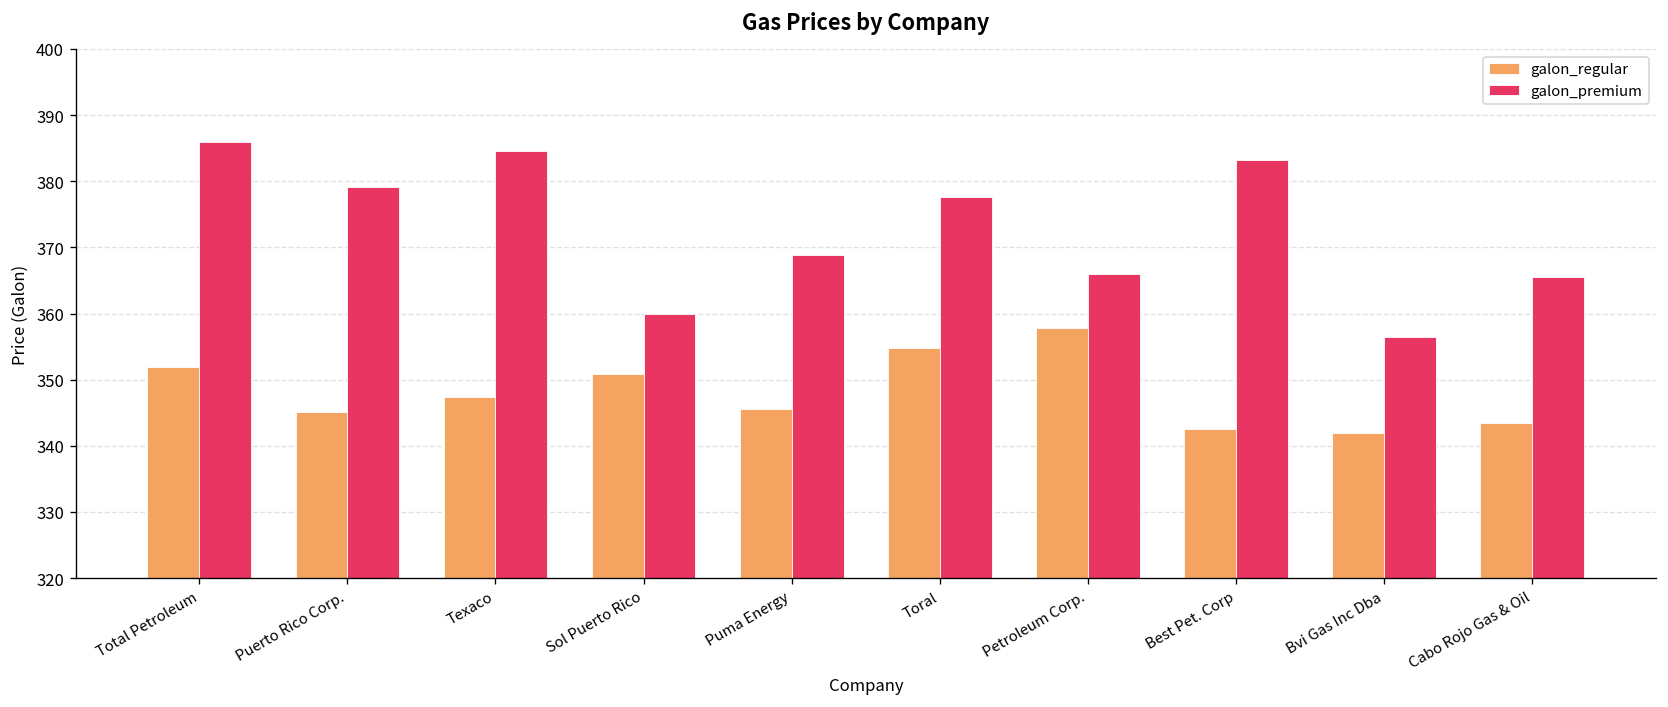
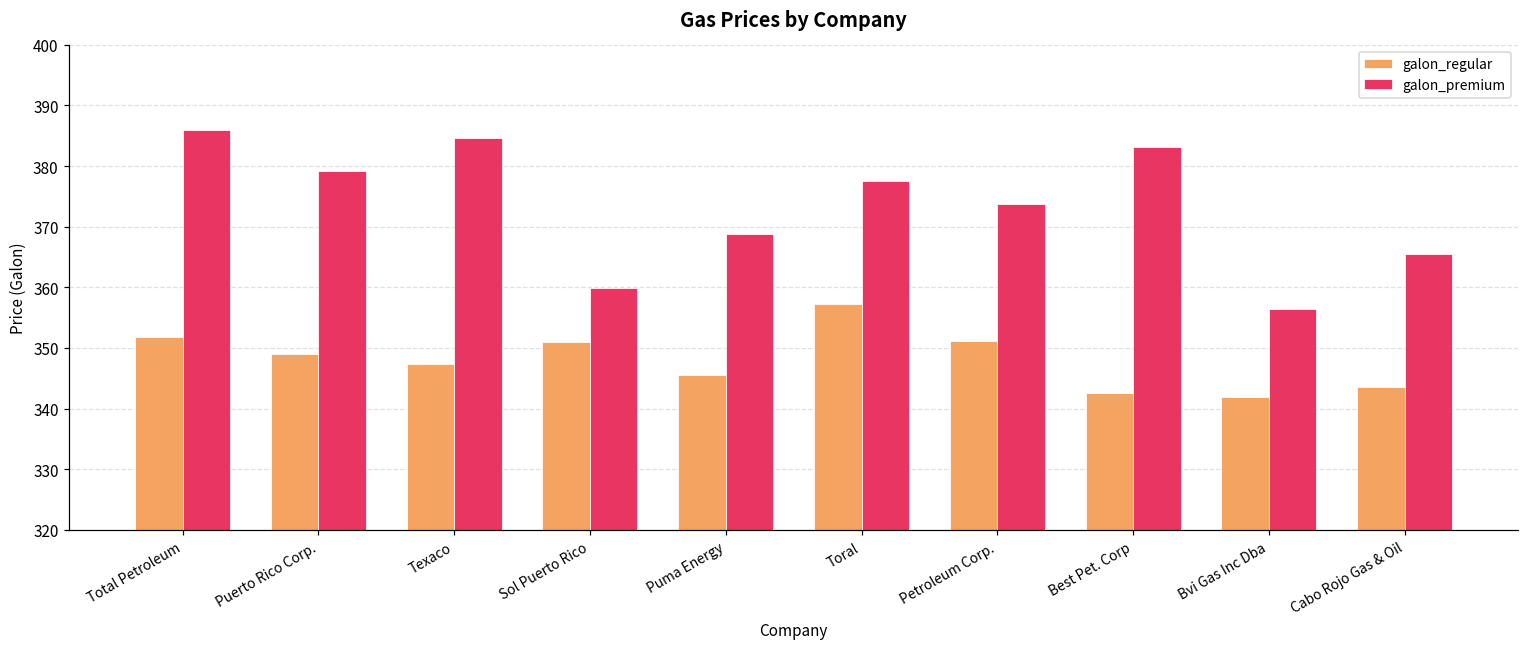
galon_regular, Puerto Rico Corp.: 345 -> 349
galon_regular, Toral: 355 -> 357
galon_regular, Petroleum Corp.: 358 -> 351
galon_premium, Petroleum Corp.: 366 -> 374
